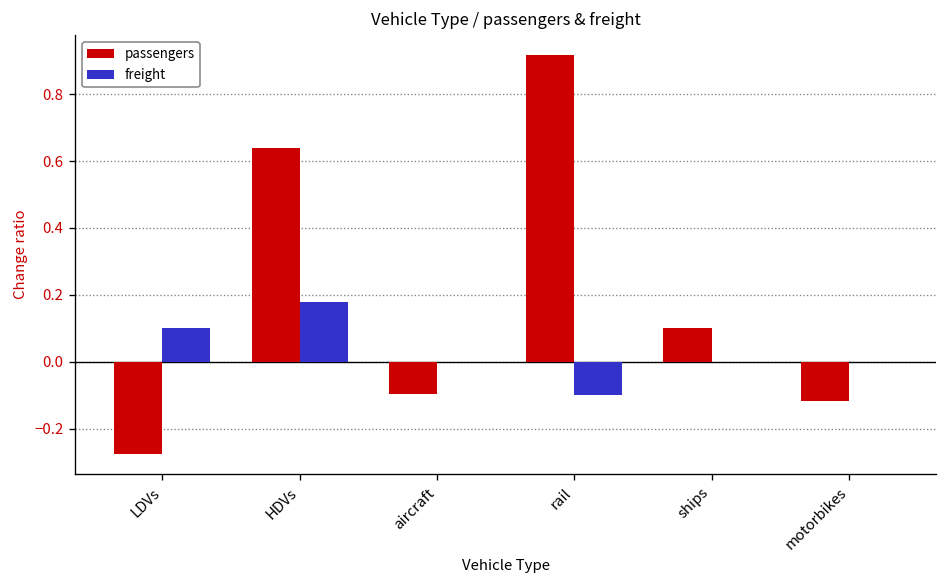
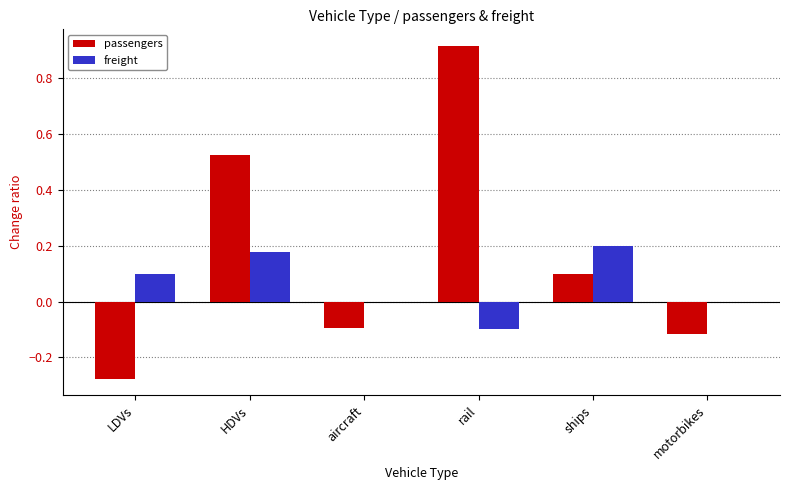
passengers, HDVs: 0.64 -> 0.53
freight, ships: 0.0 -> 0.2
